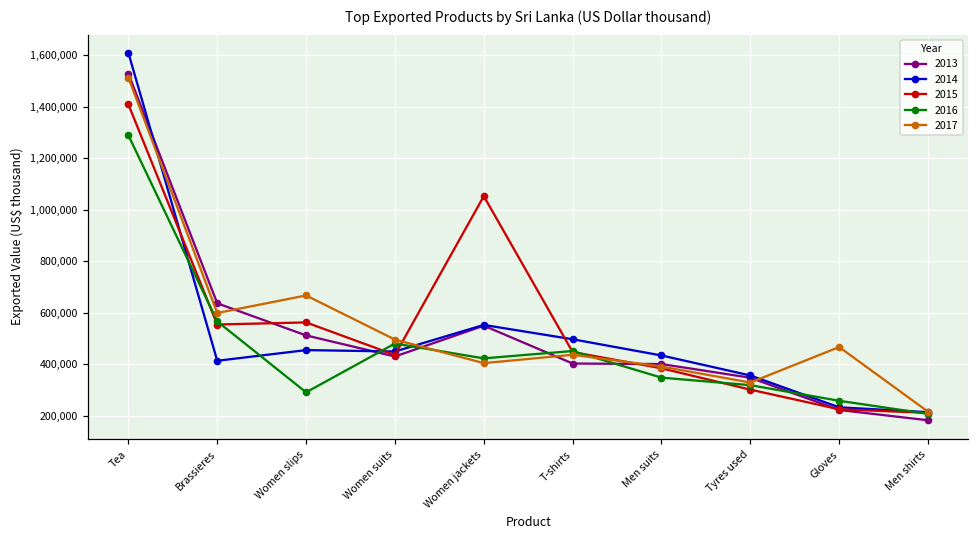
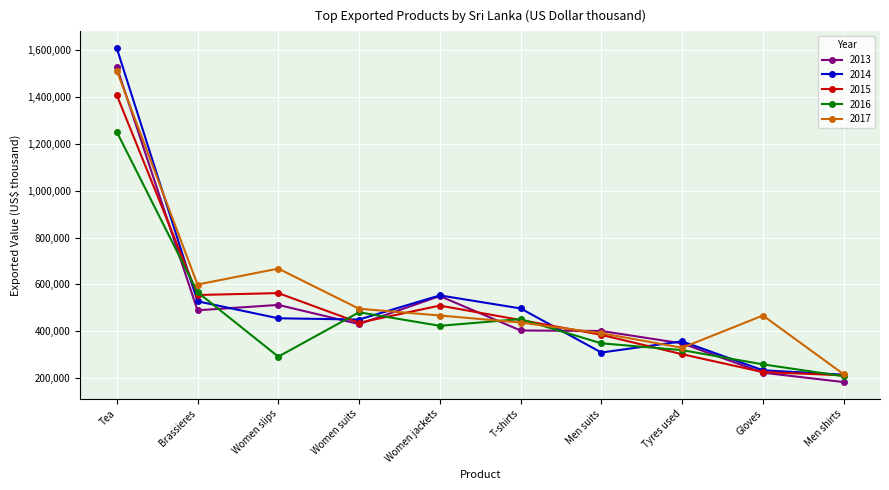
2016, Tea: 1,290,000 -> 1,250,000
2013, Brassieres: 640,000 -> 490,000
2014, Brassieres: 410,000 -> 530,000
2015, Women jackets: 1,050,000 -> 510,000
2017, Women jackets: 400,000 -> 470,000
2014, Men suits: 430,000 -> 310,000
